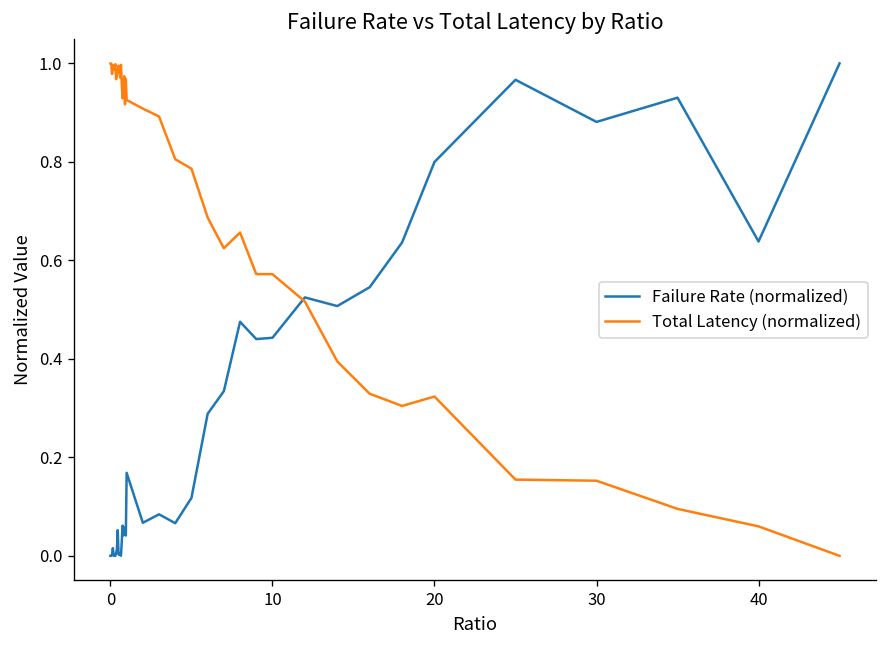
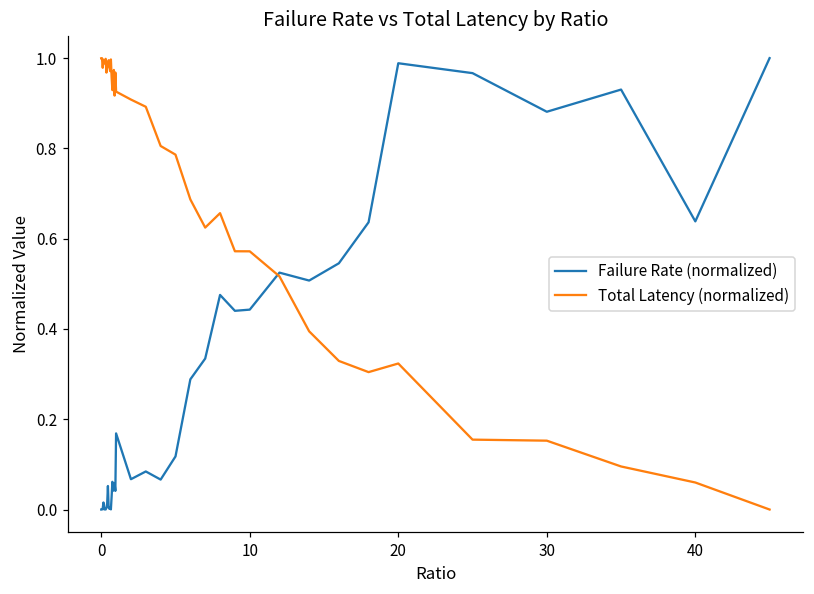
Failure Rate (normalized), 20: 0.80 -> 0.99
